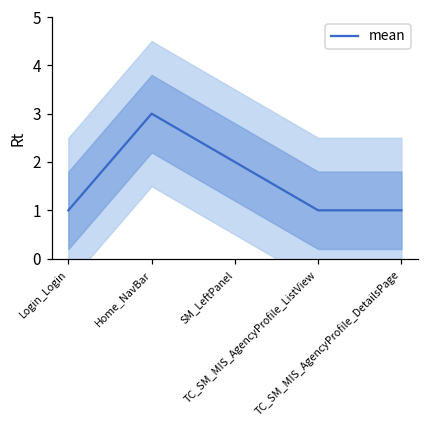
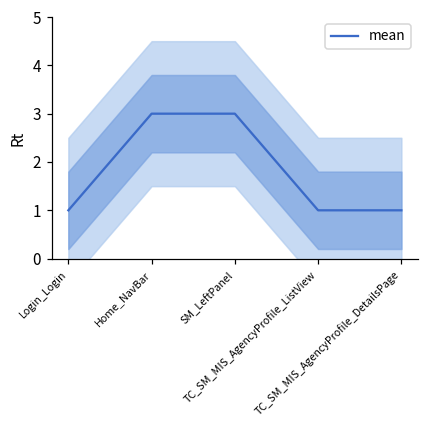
mean, SM_LeftPanel: 2 -> 3
